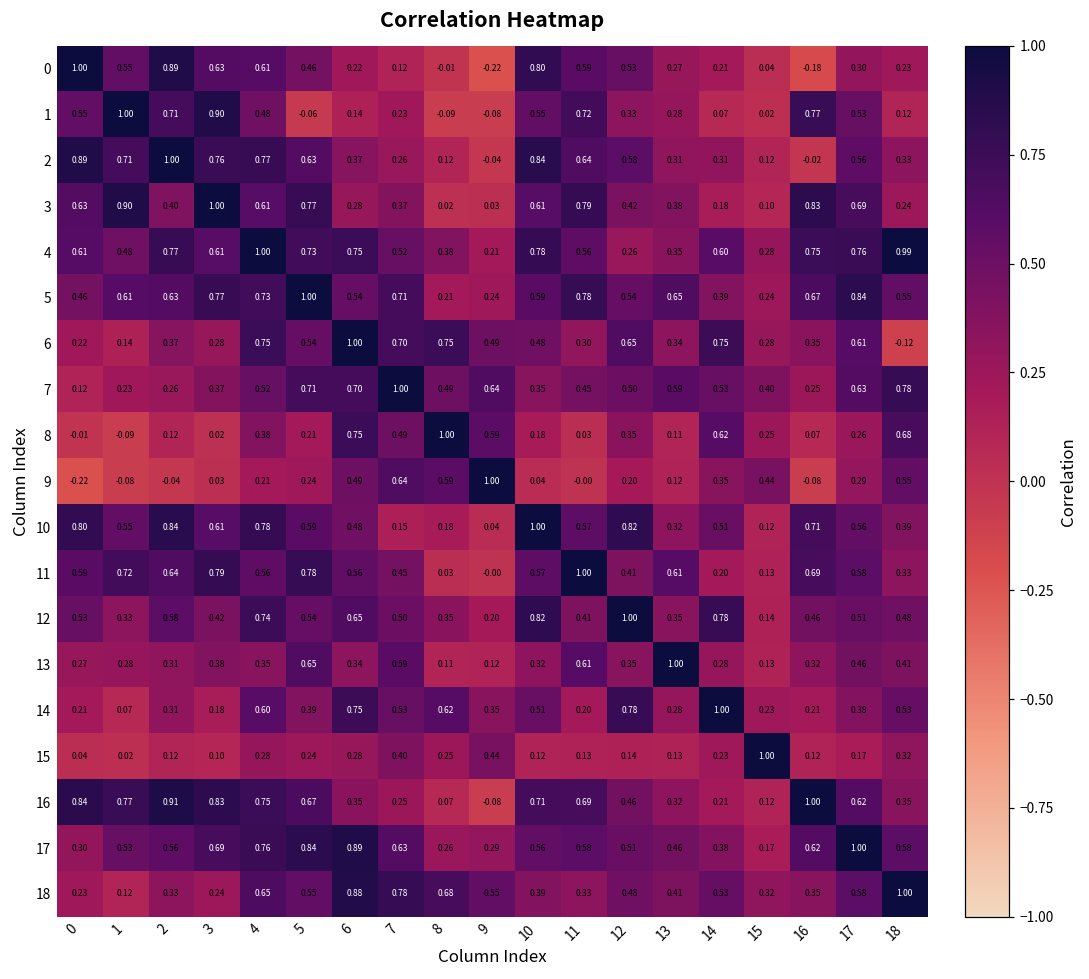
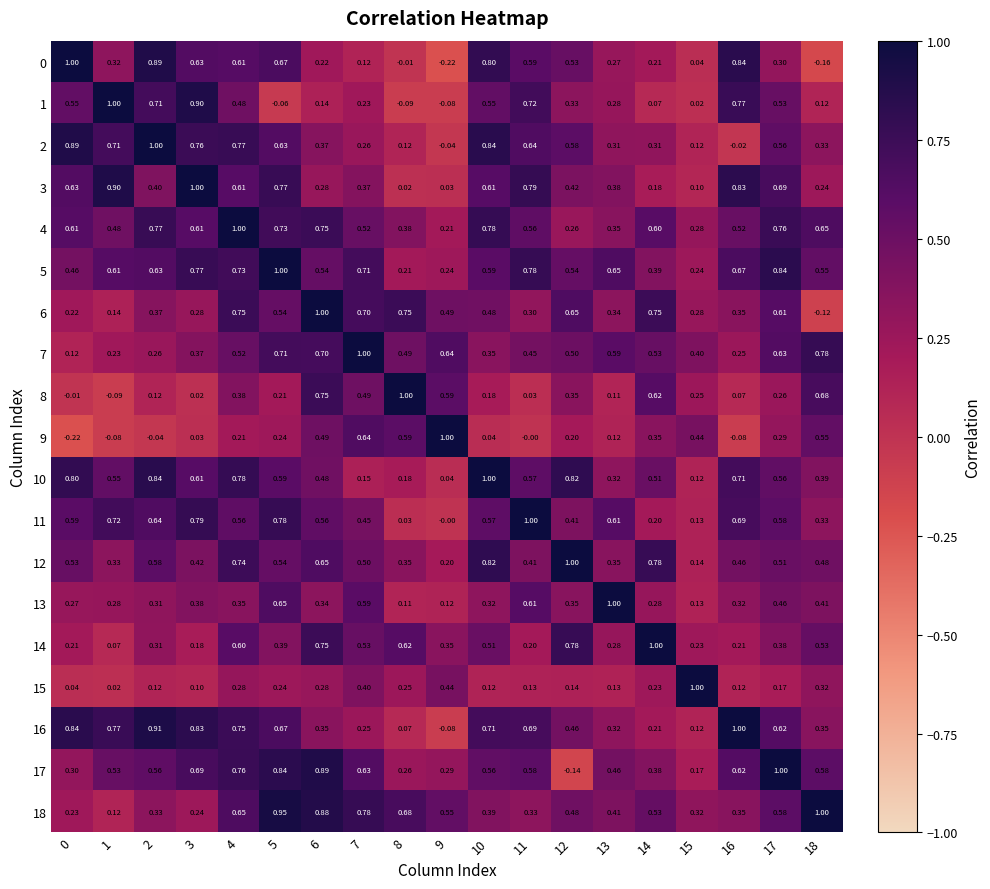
0, 1: 0.55 -> 0.32
0, 5: 0.46 -> 0.67
0, 16: -0.18 -> 0.84
0, 18: 0.23 -> -0.16
4, 16: 0.75 -> 0.52
4, 18: 0.99 -> 0.65
17, 12: 0.51 -> -0.14
18, 5: 0.55 -> 0.95
